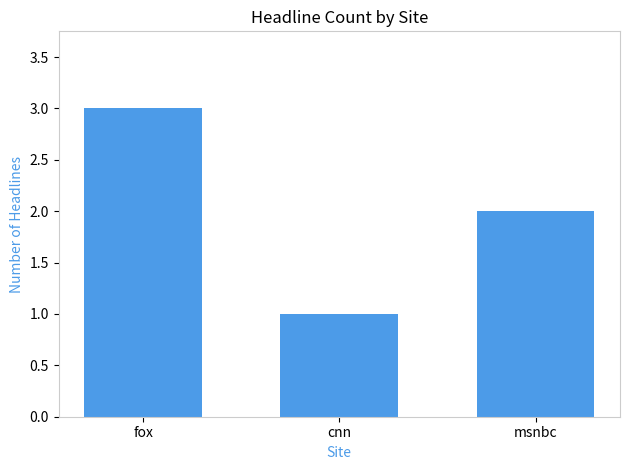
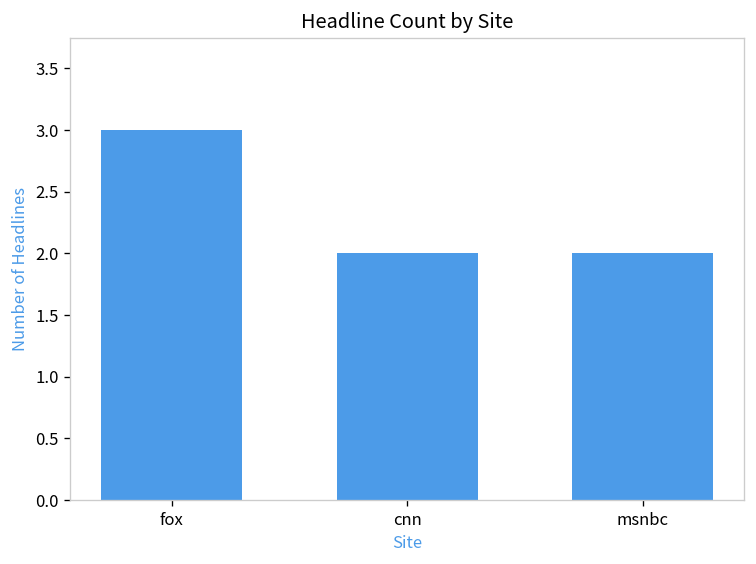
cnn: 1 -> 2
